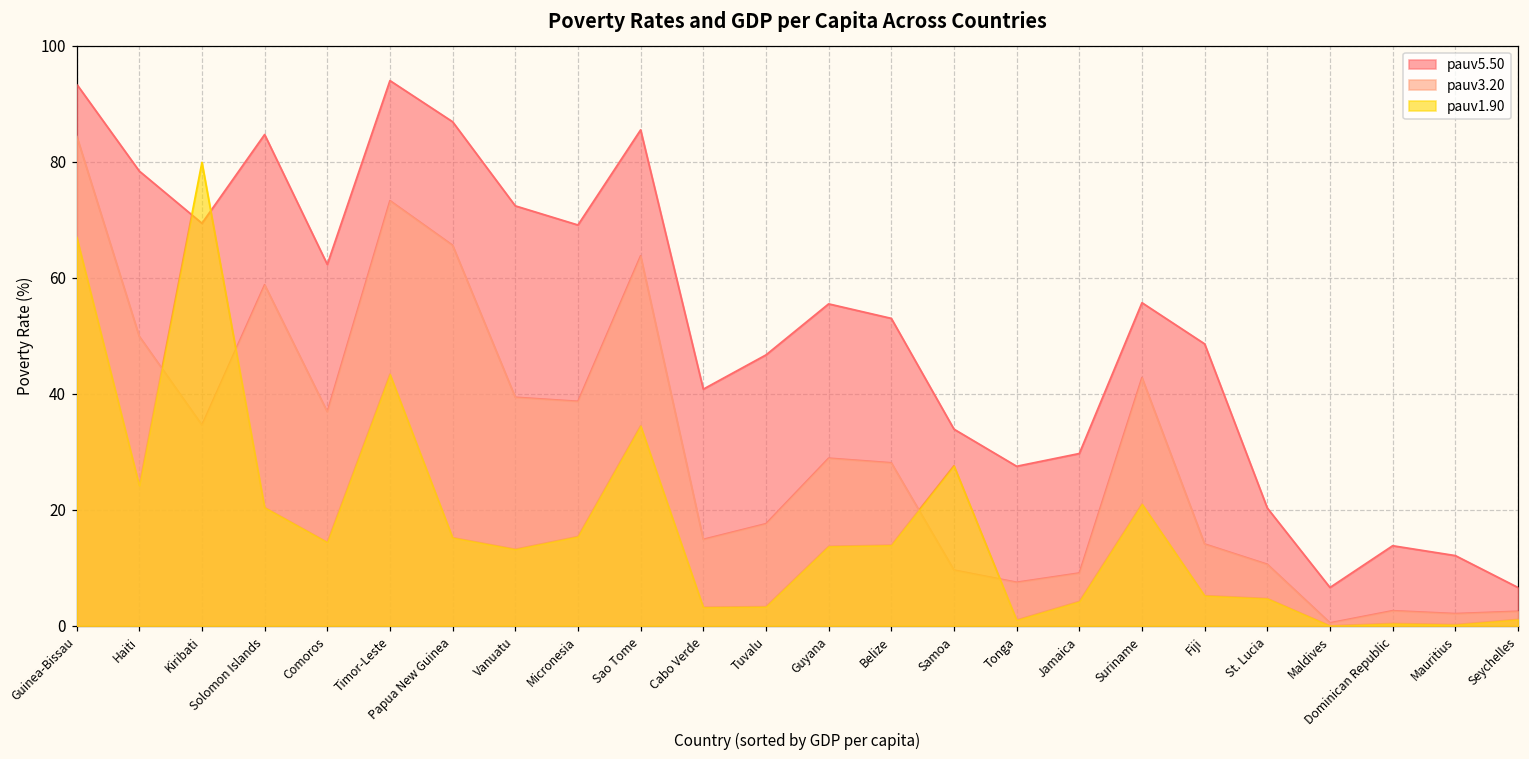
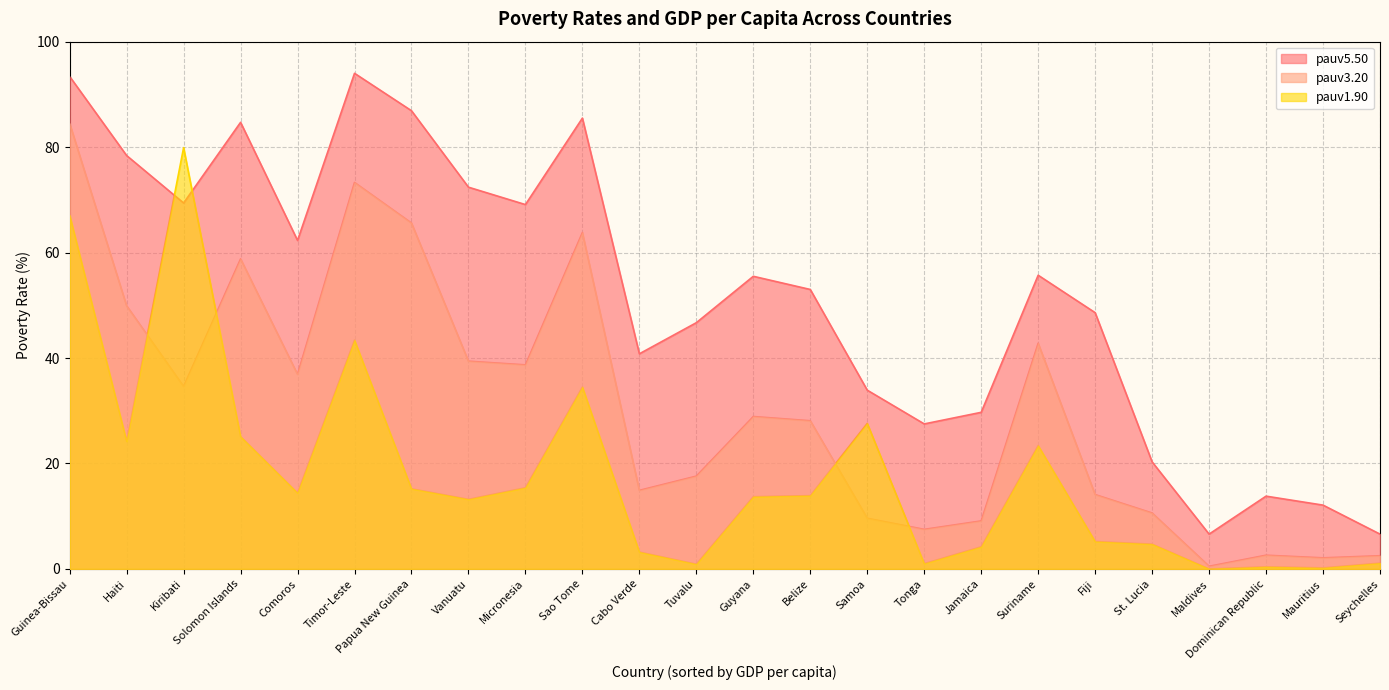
pauv1.90, Solomon Islands: 20 -> 25
pauv1.90, Tuvalu: 3 -> 1
pauv1.90, Suriname: 21 -> 23
